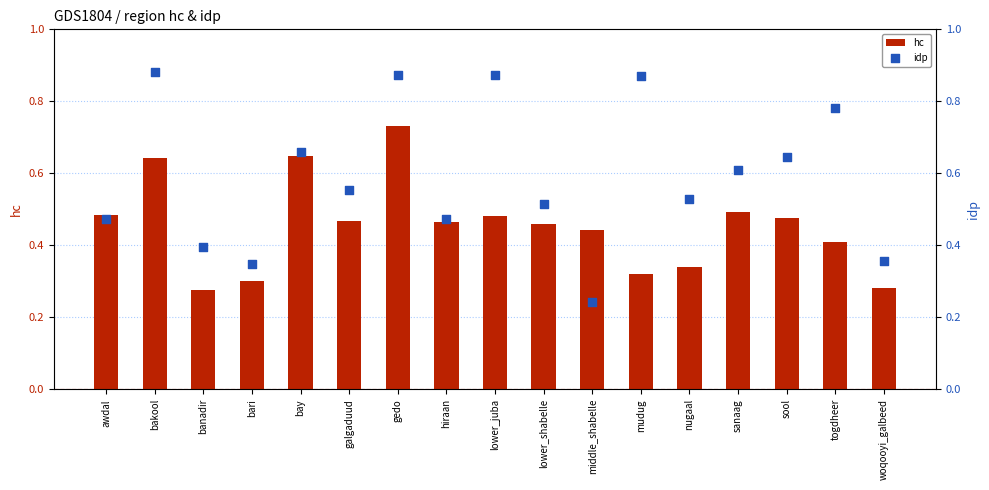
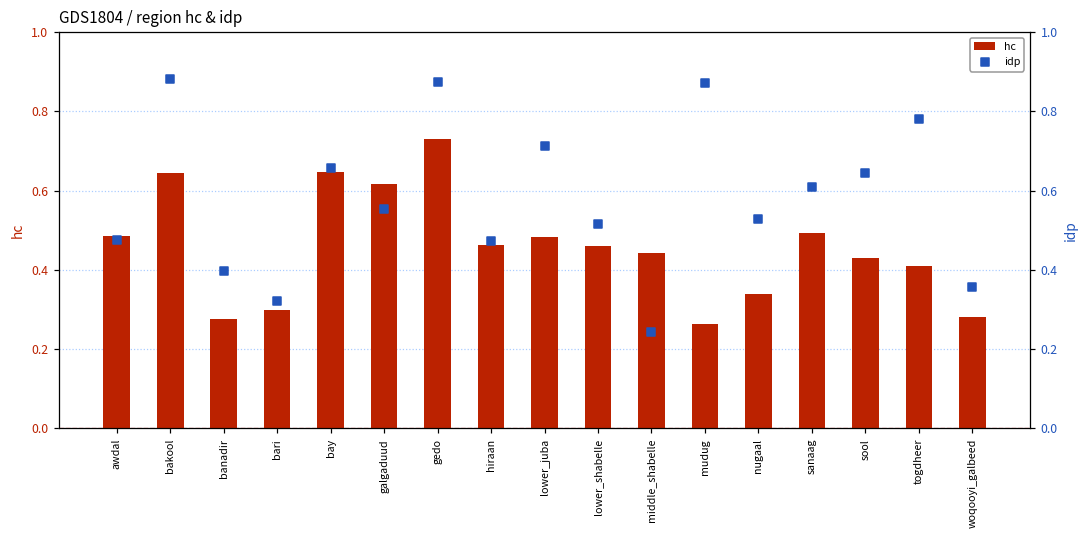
hc, galgaduud: 0.47 -> 0.62
hc, mudug: 0.32 -> 0.26
hc, sool: 0.48 -> 0.43
idp, bari: 0.35 -> 0.32
idp, lower_juba: 0.87 -> 0.71
